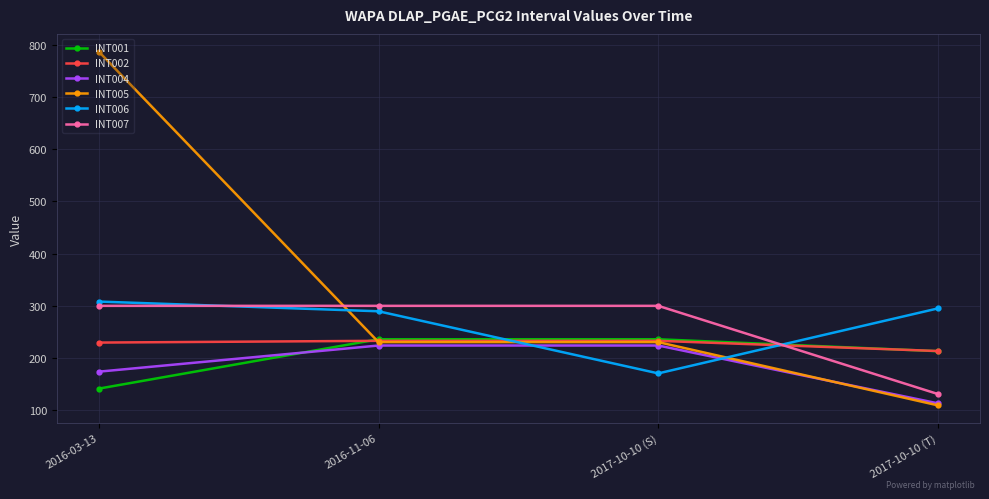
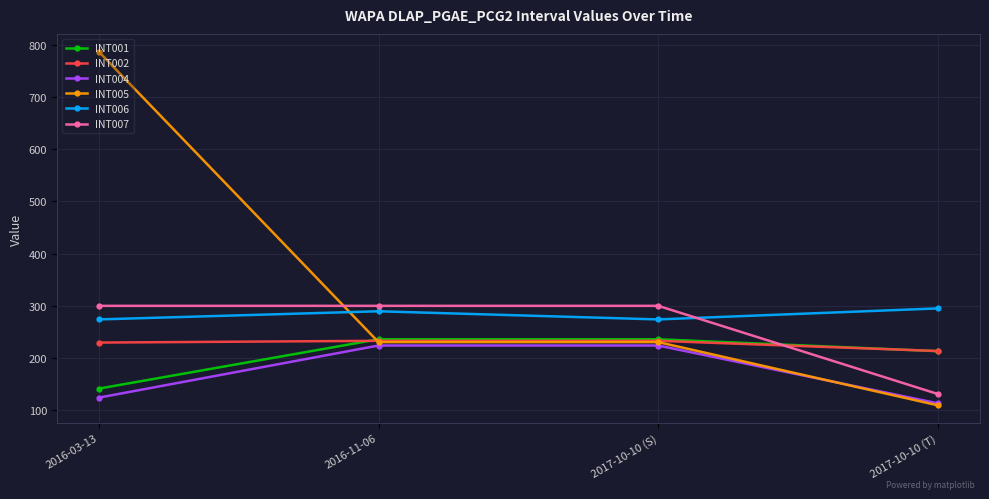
INT004, 2016-03-13: 170 -> 120
INT006, 2016-03-13: 310 -> 270
INT006, 2017-10-10 (S): 170 -> 270
